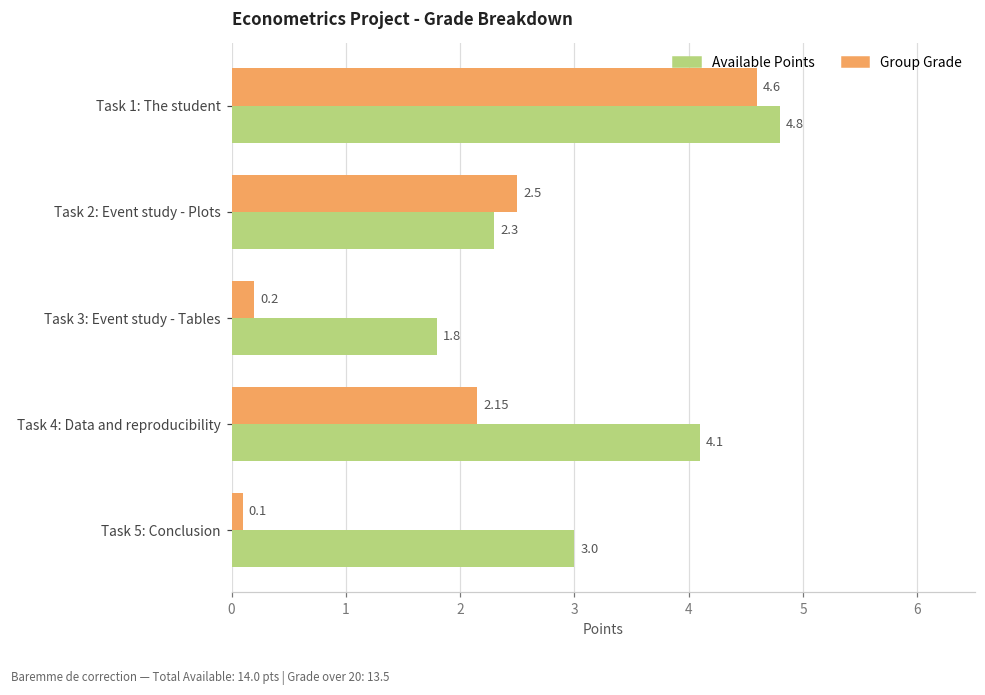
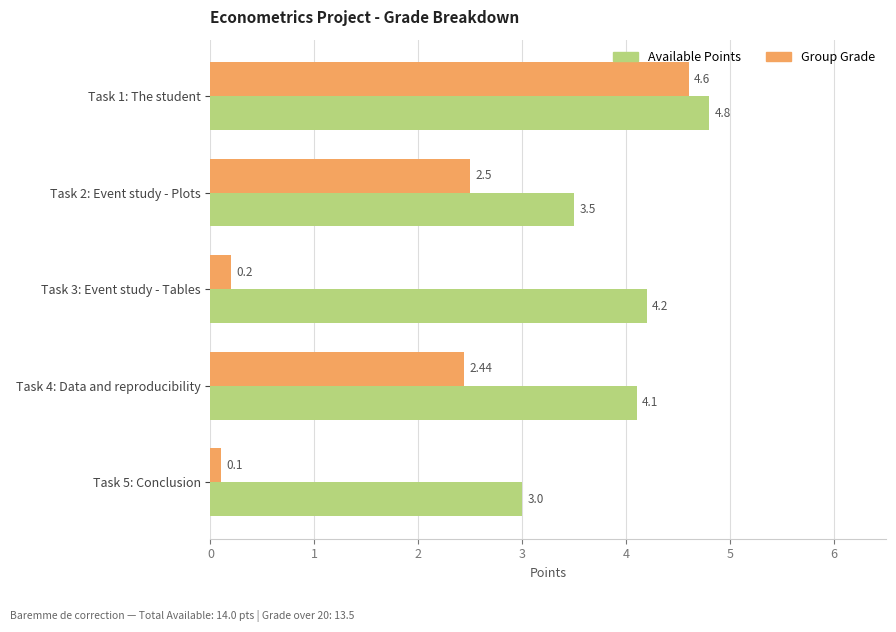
Available Points, Task 2: Event study - Plots: 2.3 -> 3.5
Available Points, Task 3: Event study - Tables: 1.8 -> 4.2
Group Grade, Task 4: Data and reproducibility: 2.15 -> 2.44
